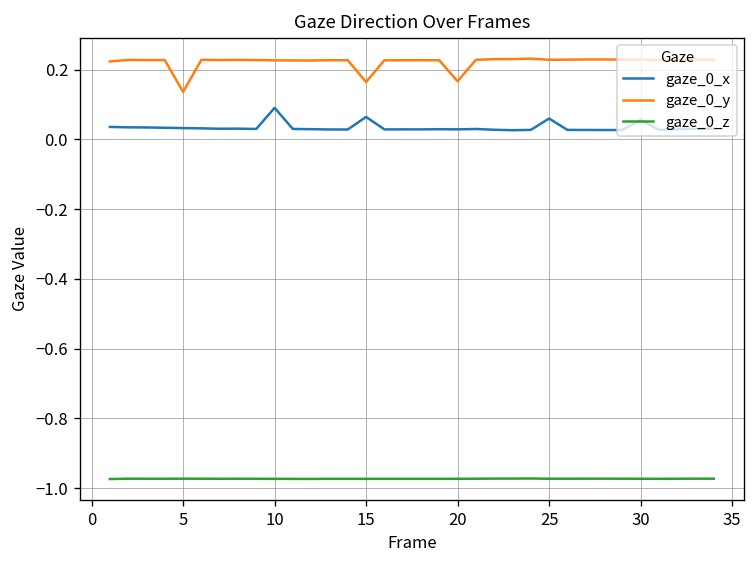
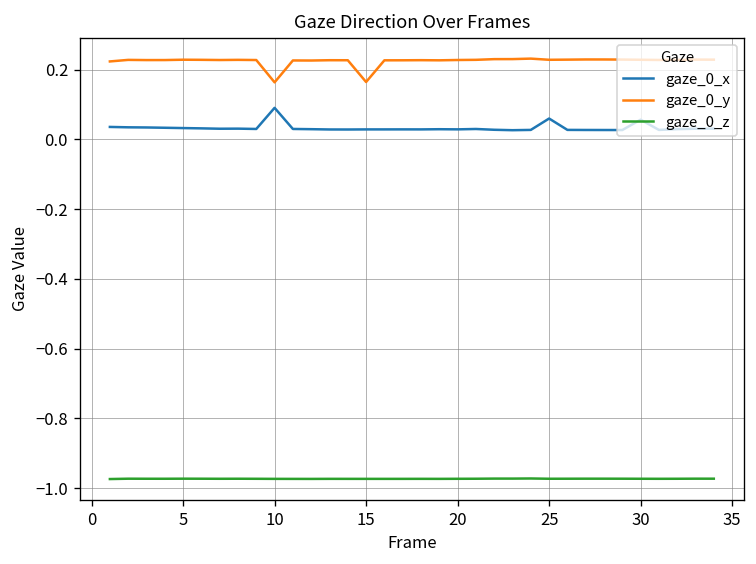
gaze_0_y, 5: 0.14 -> 0.23
gaze_0_y, 10: 0.23 -> 0.16
gaze_0_x, 15: 0.06 -> 0.03
gaze_0_y, 20: 0.17 -> 0.23
